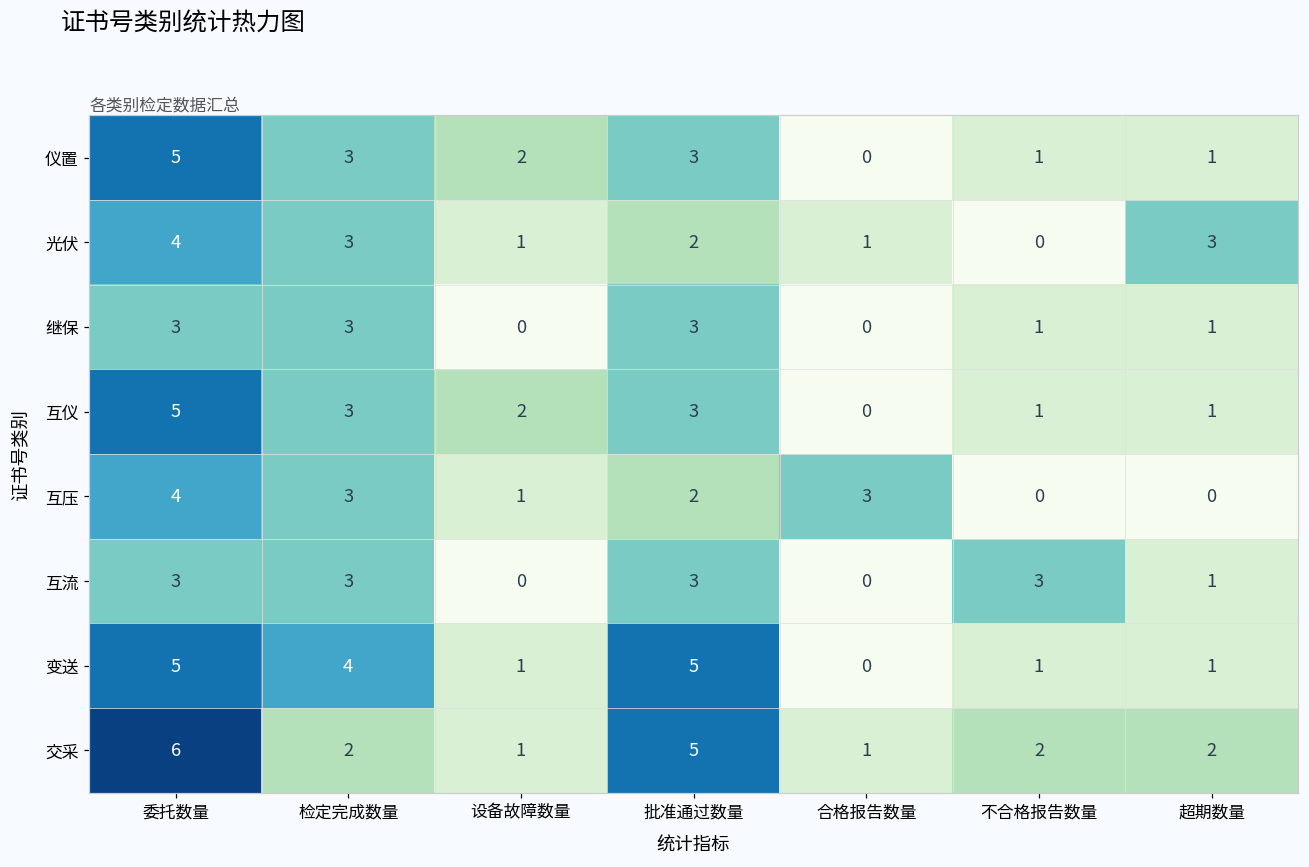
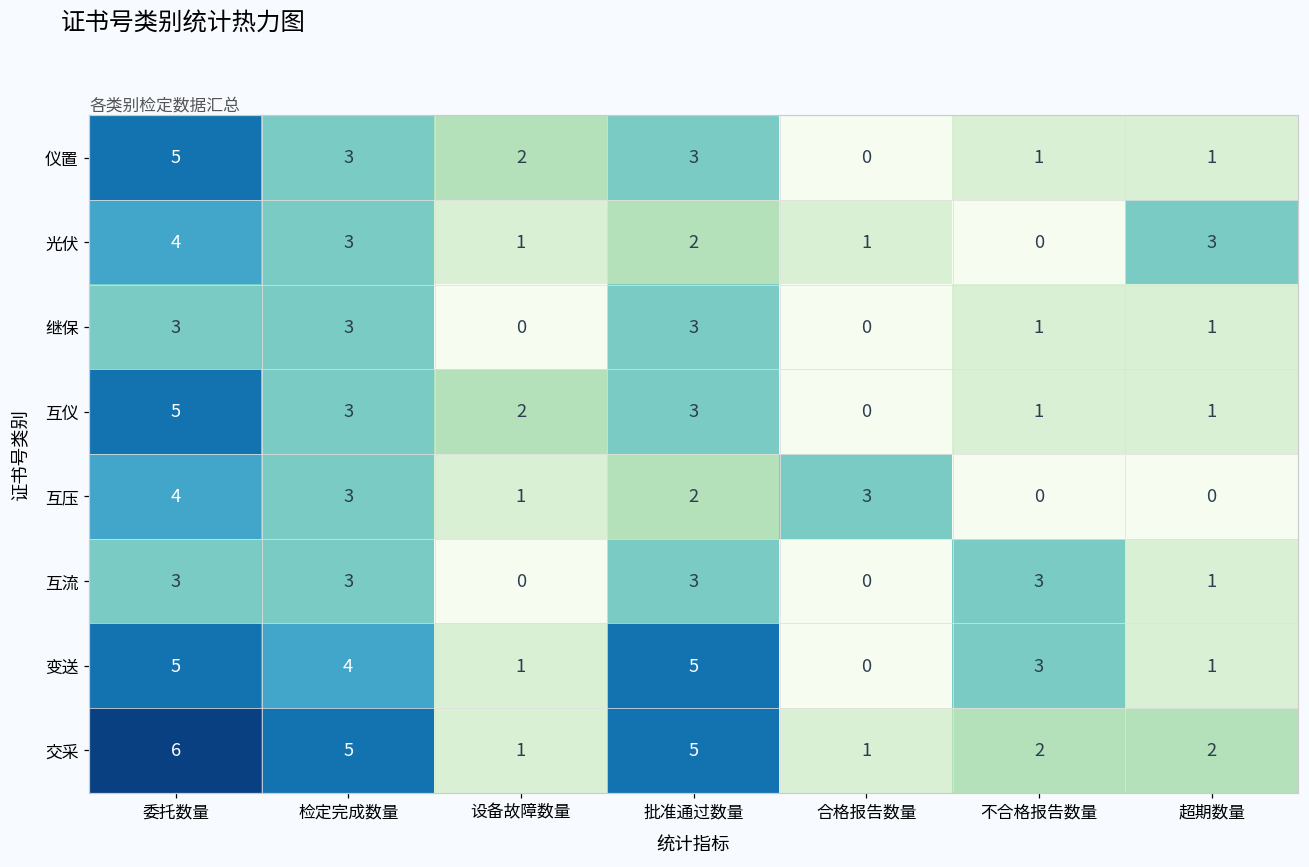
变送, 不合格报告数量: 1 -> 3
交采, 检定完成数量: 2 -> 5
